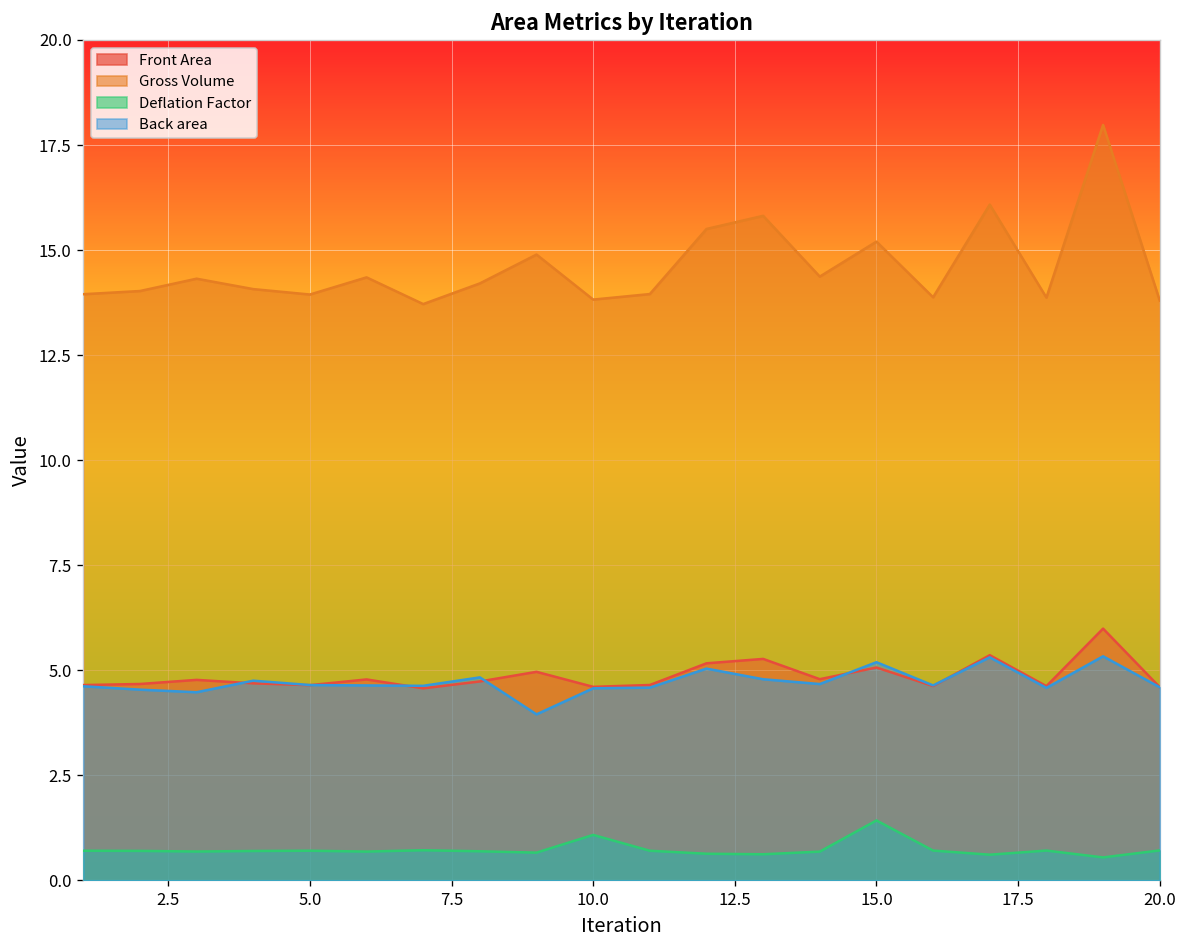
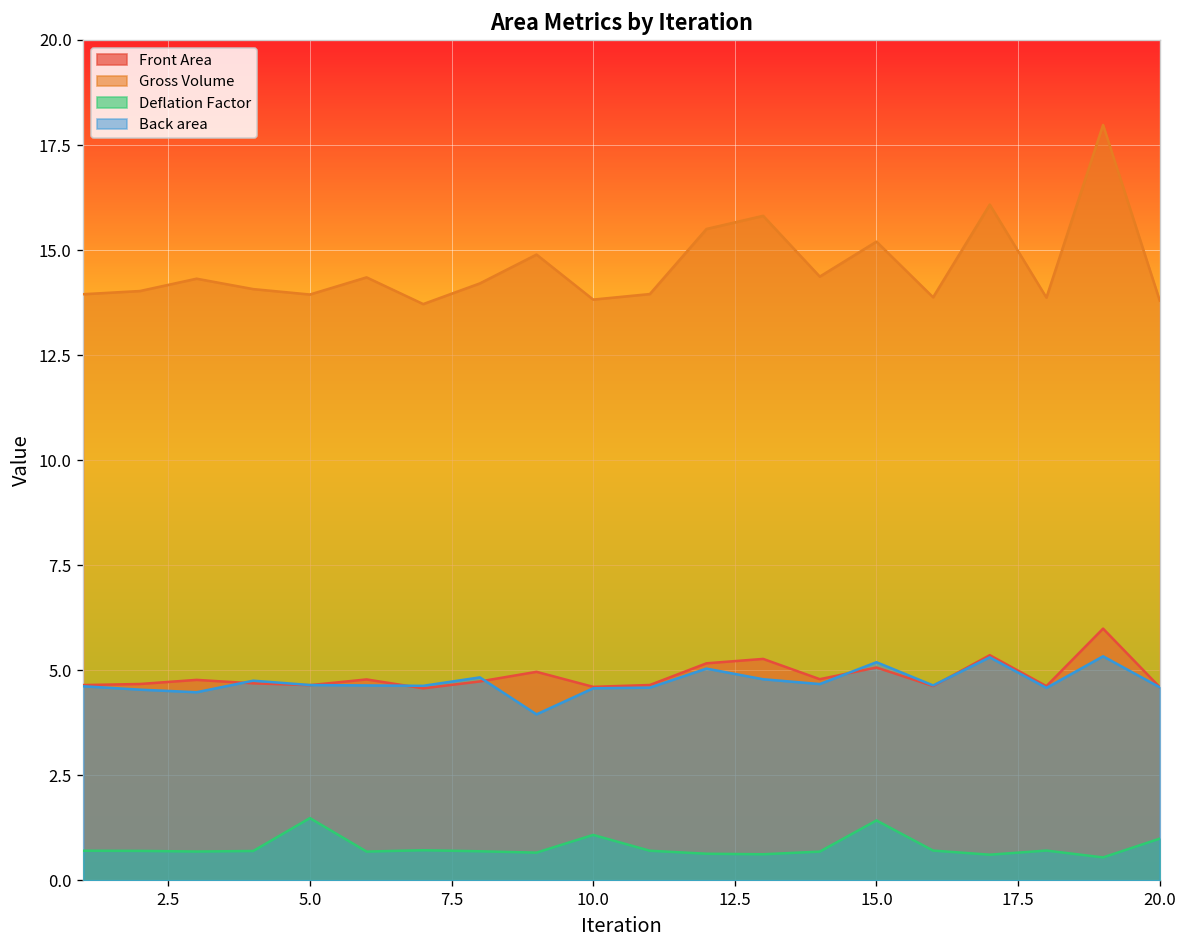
Deflation Factor, 5.0: 0.7 -> 1.5
Deflation Factor, 20.0: 0.7 -> 1.0
